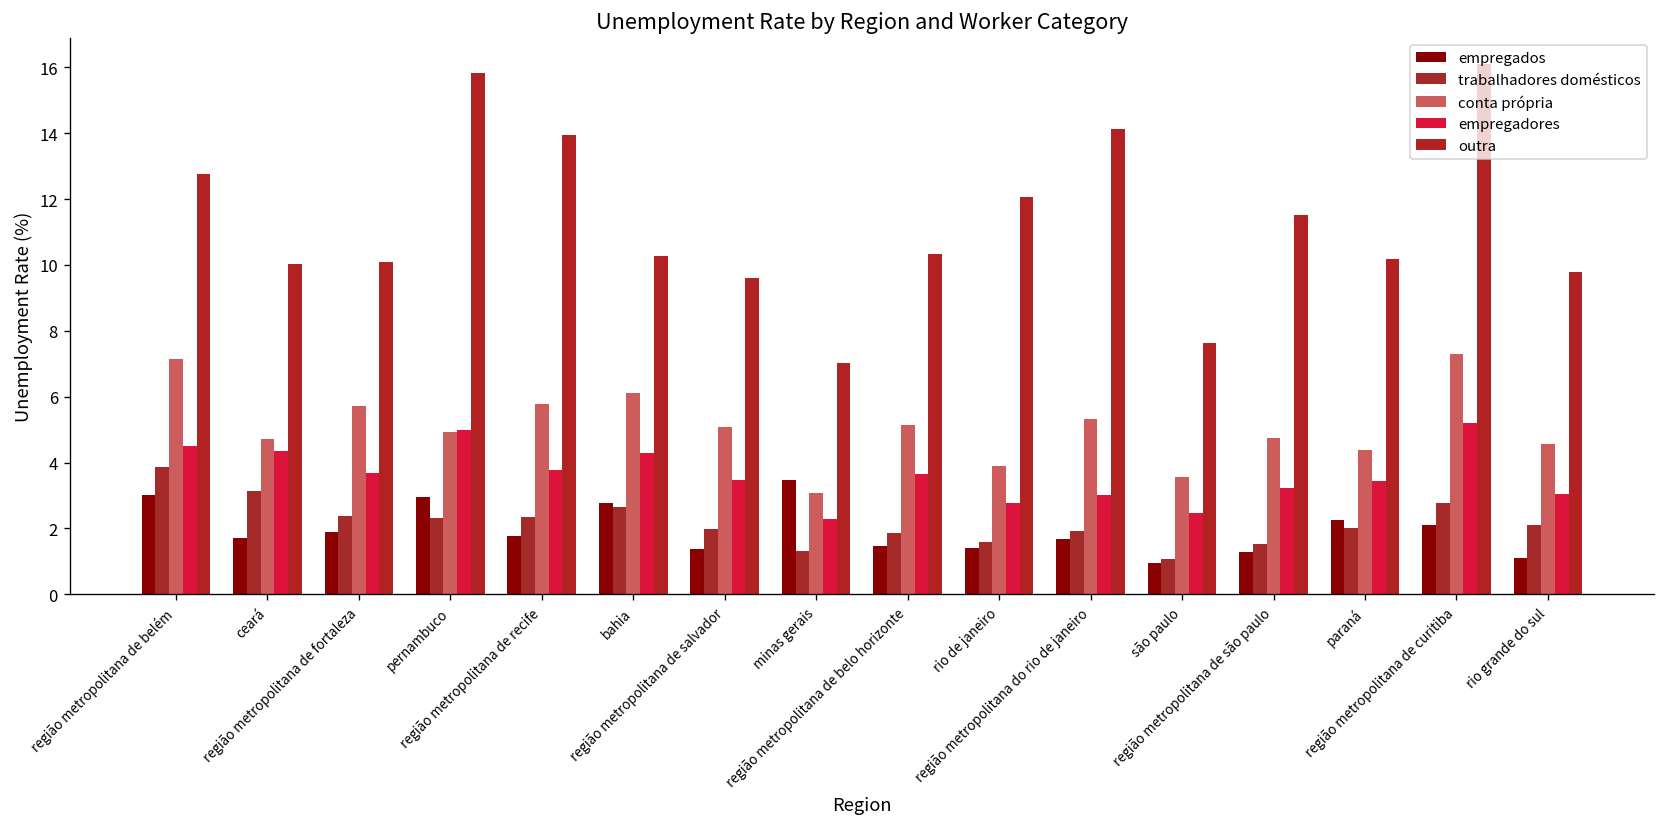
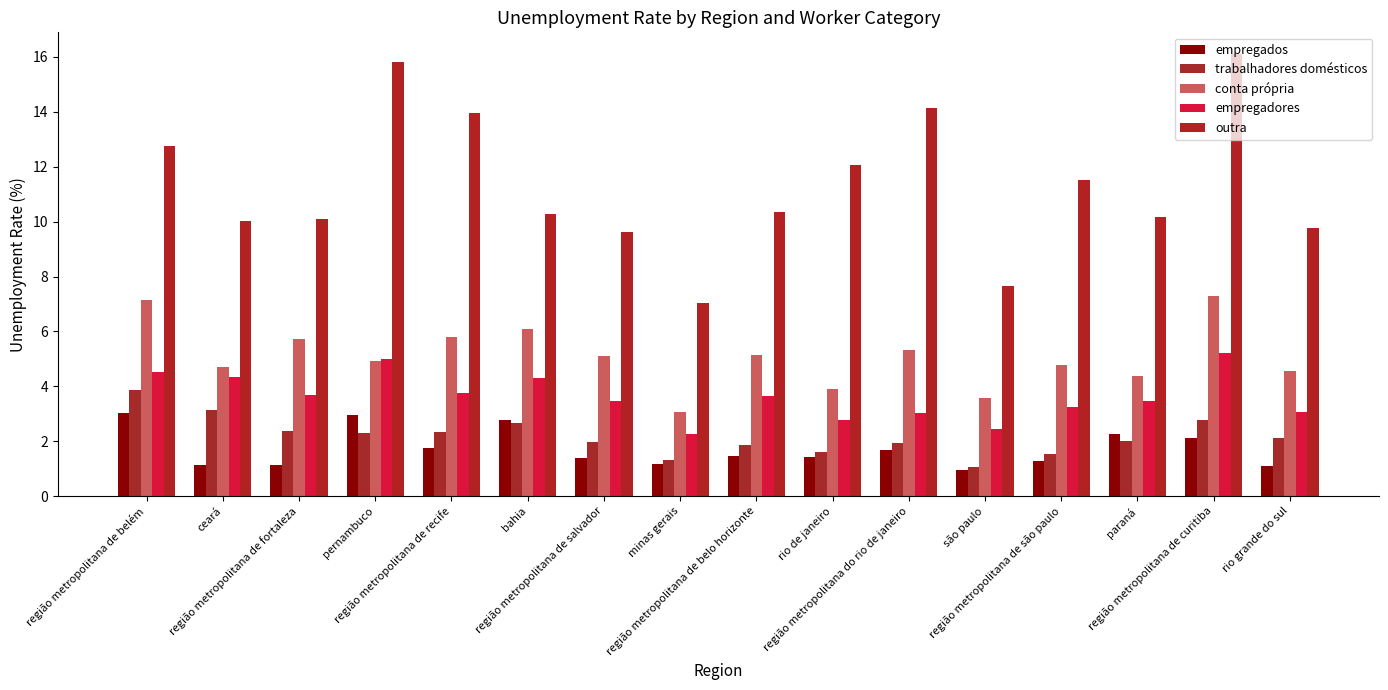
empregados, ceará: 1.7 -> 1.1
empregados, região metropolitana de fortaleza: 1.9 -> 1.1
empregados, minas gerais: 3.5 -> 1.2
